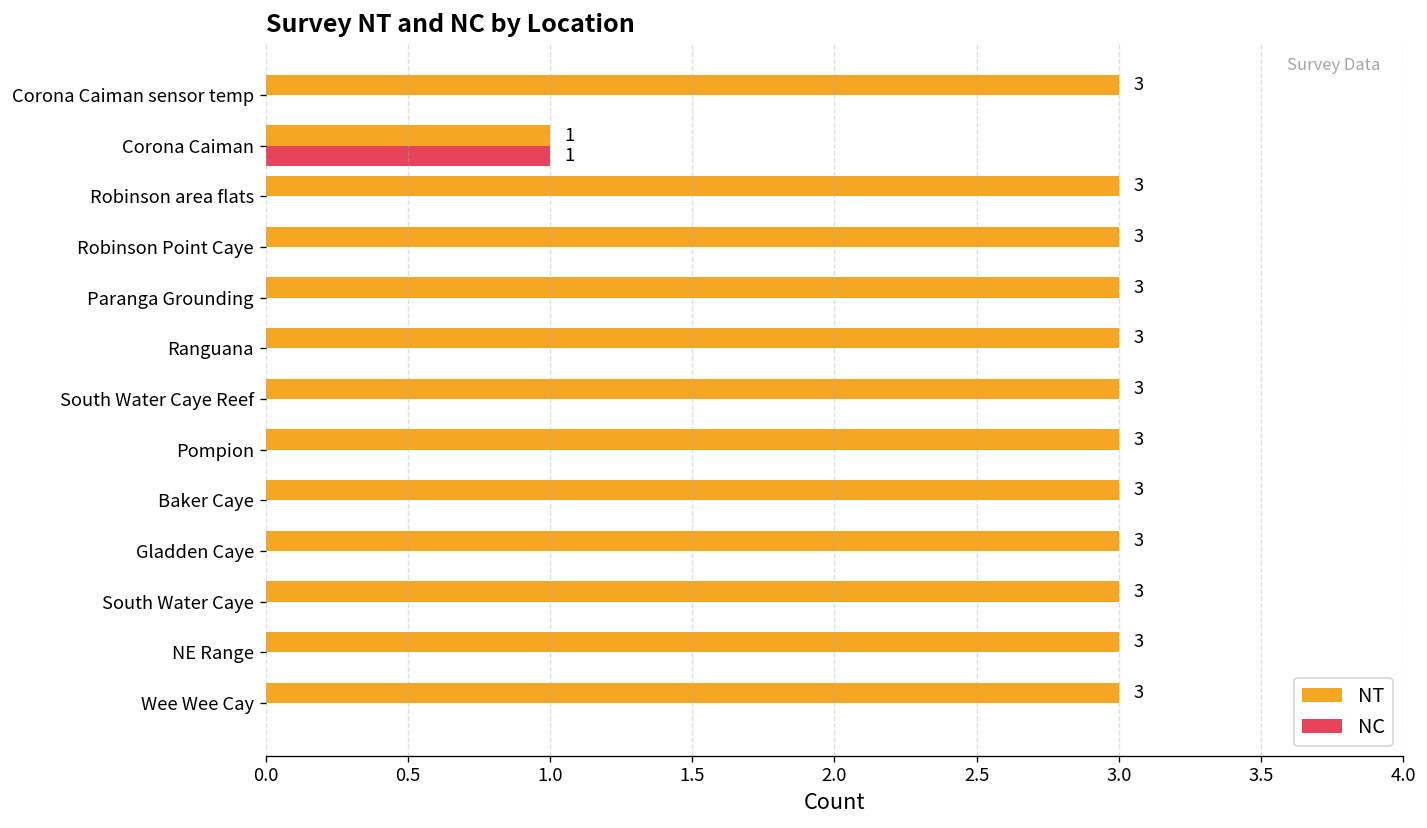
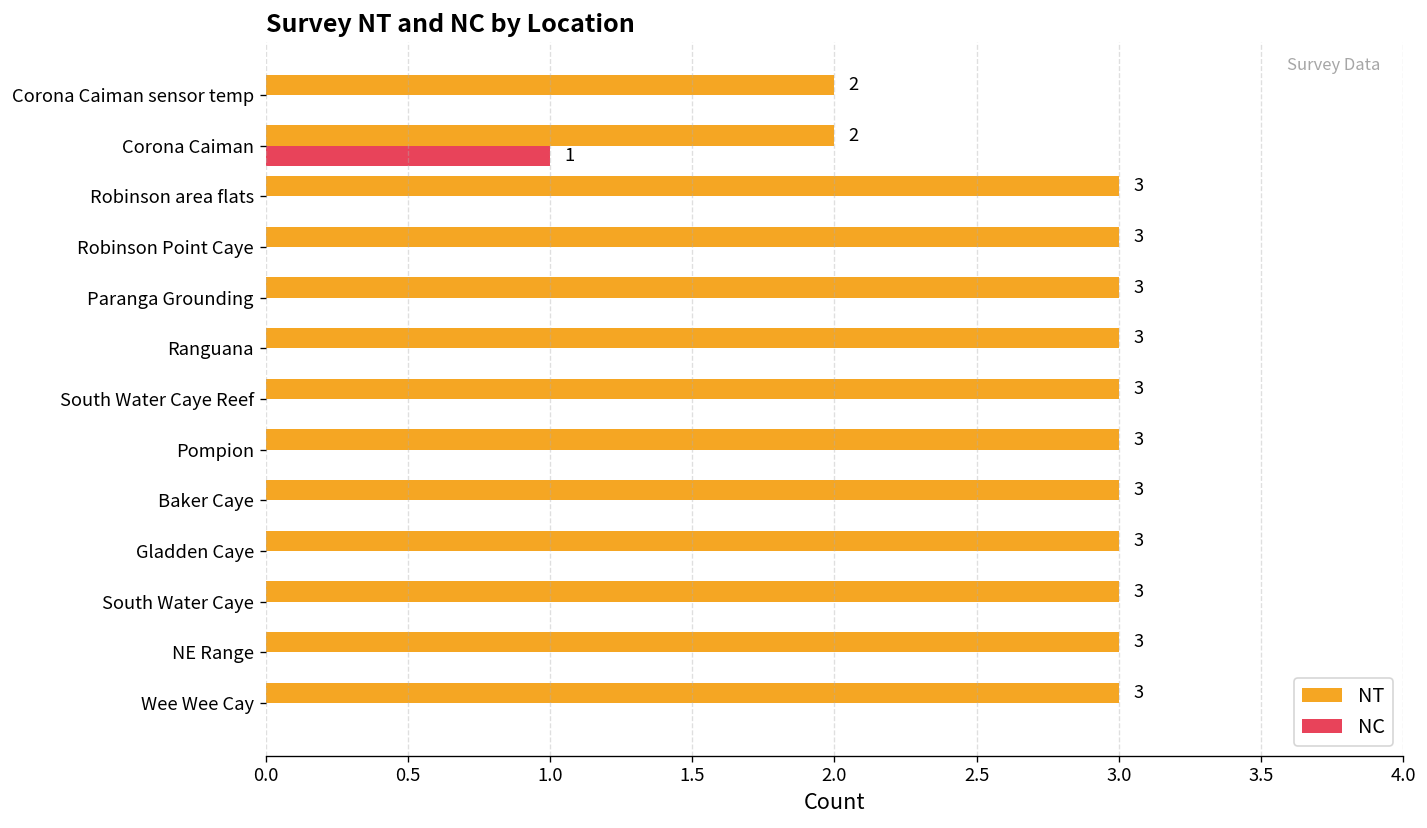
NT, Corona Caiman sensor temp: 3 -> 2
NT, Corona Caiman: 1 -> 2
